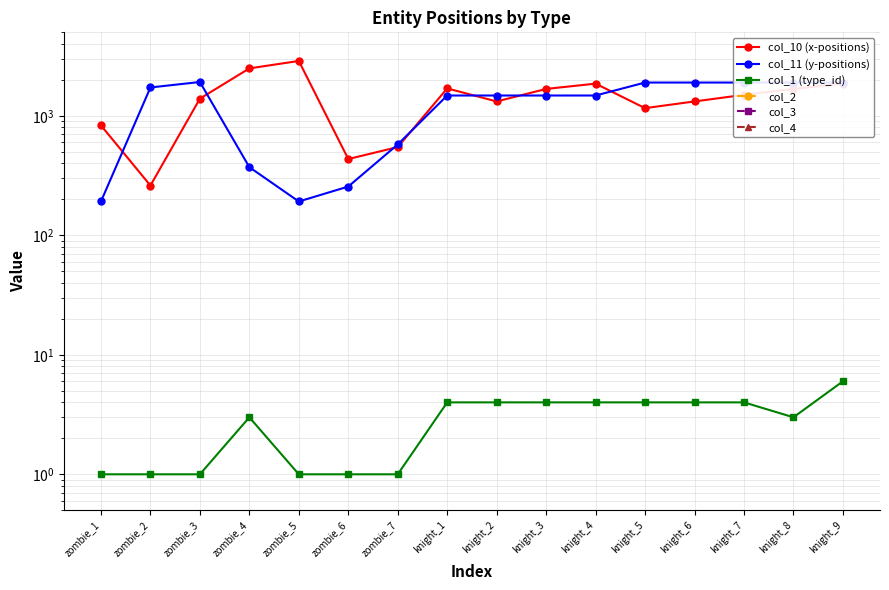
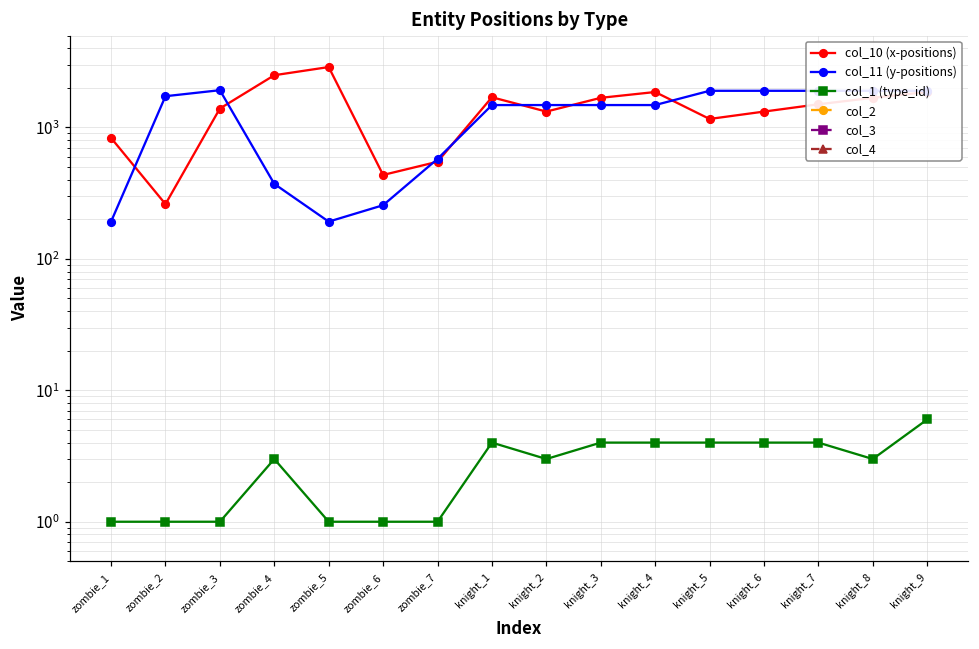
col_1 (type_id), knight_2: 4 -> 3
